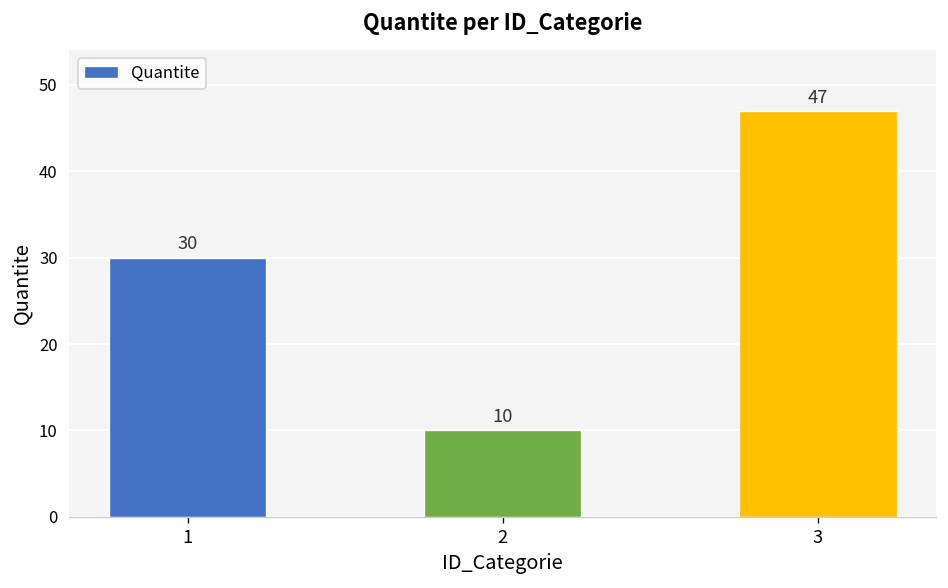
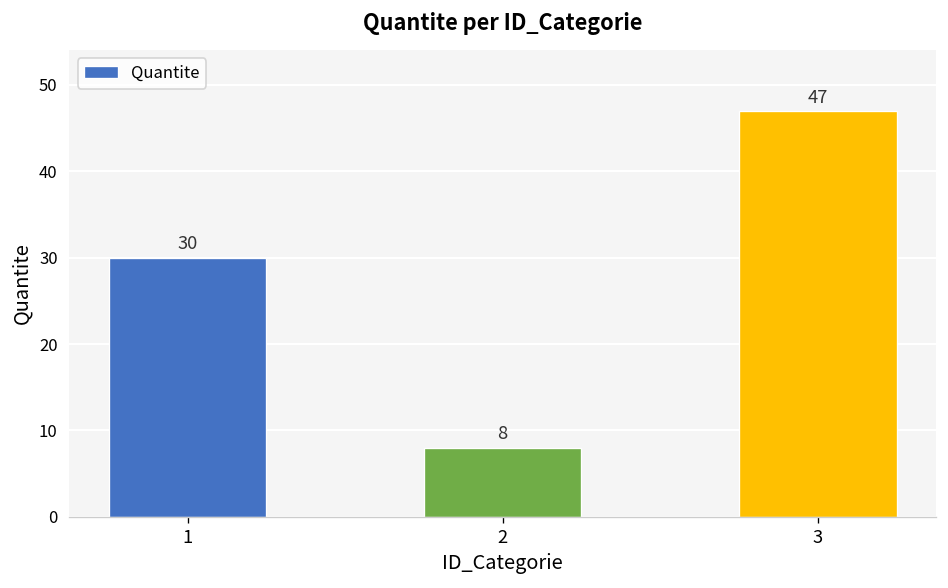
2: 10 -> 8
